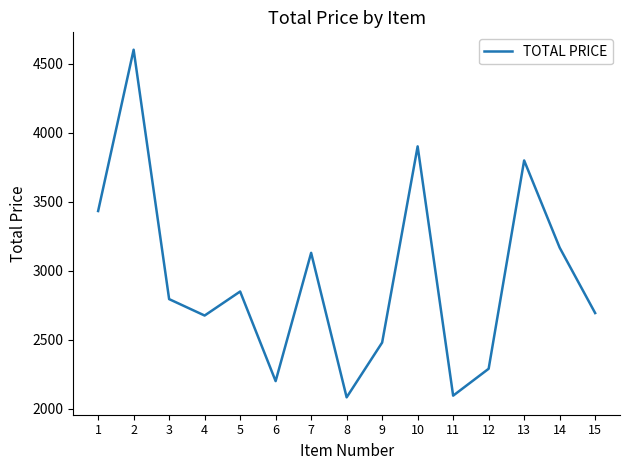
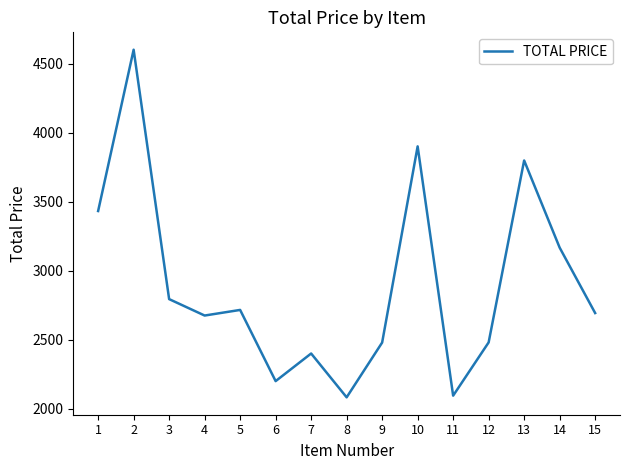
5: 2850 -> 2720
7: 3130 -> 2400
12: 2290 -> 2480
